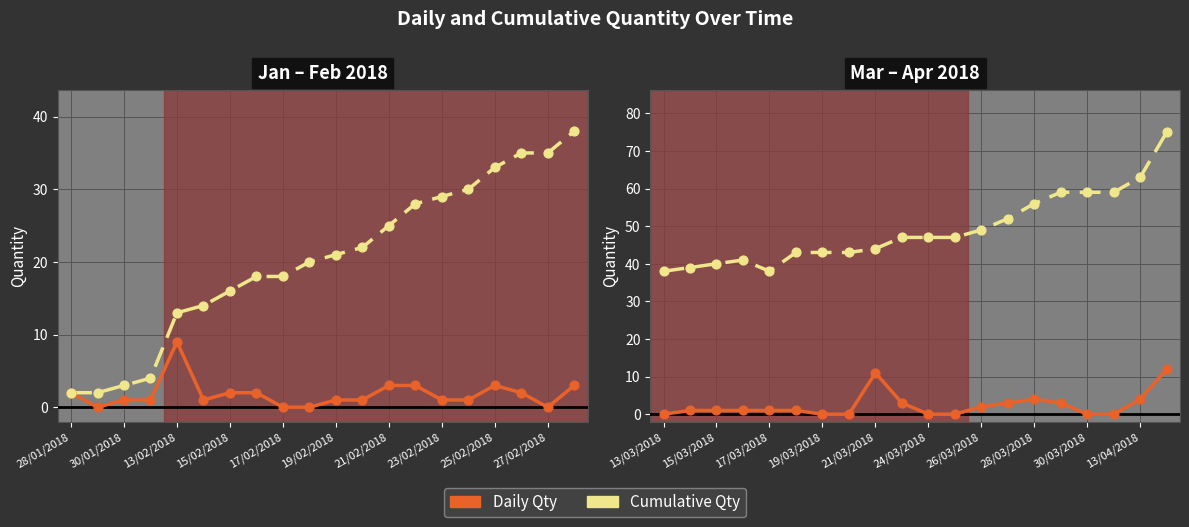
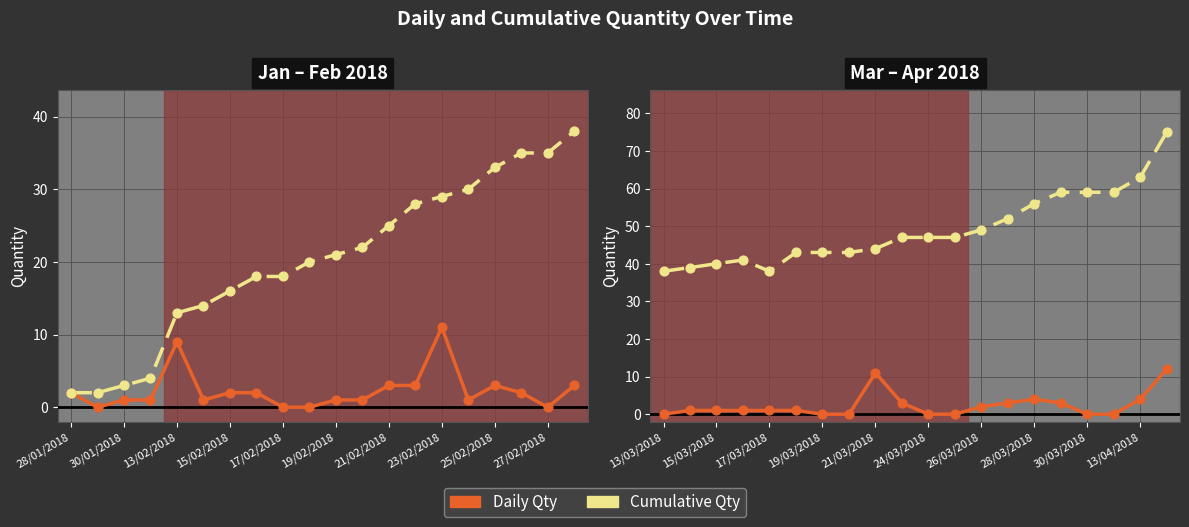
Jan – Feb 2018, Daily Qty, 23/02/2018: 1 -> 11
